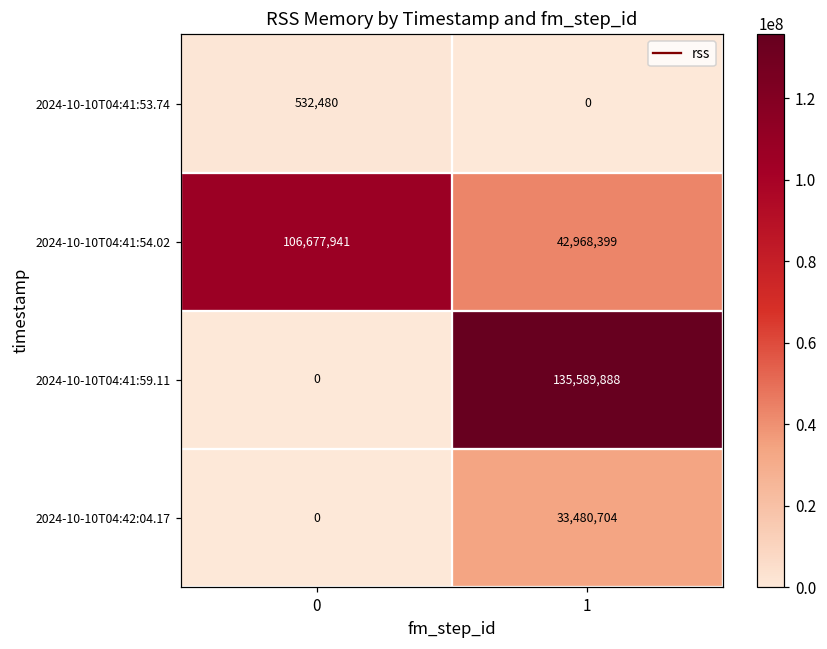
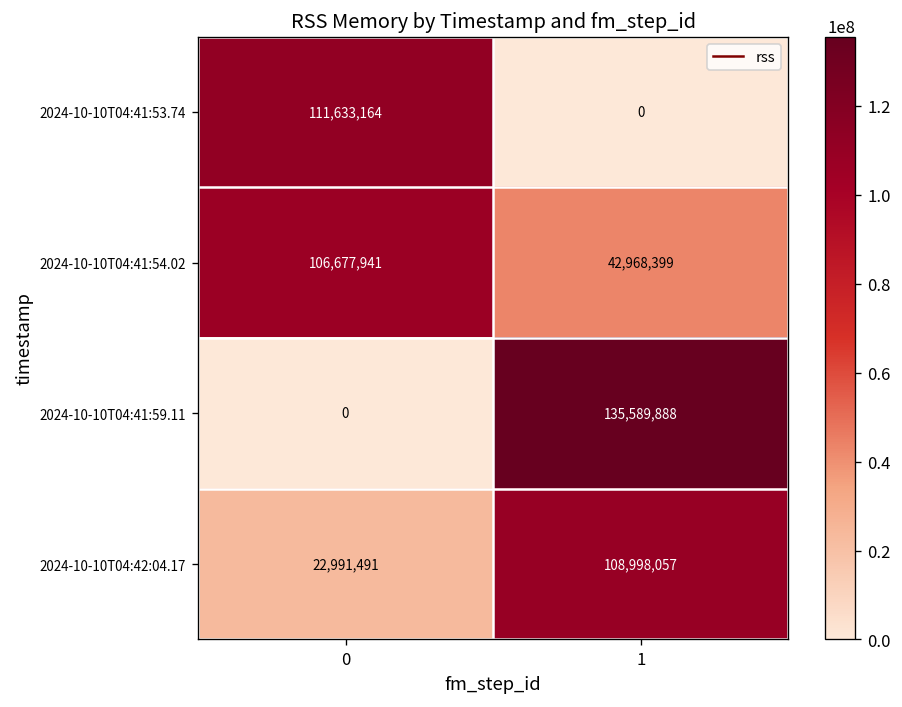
2024-10-10T04:41:53.74, 0: 532,480 -> 111,633,164
2024-10-10T04:42:04.17, 0: 0 -> 22,991,491
2024-10-10T04:42:04.17, 1: 33,480,704 -> 108,998,057
